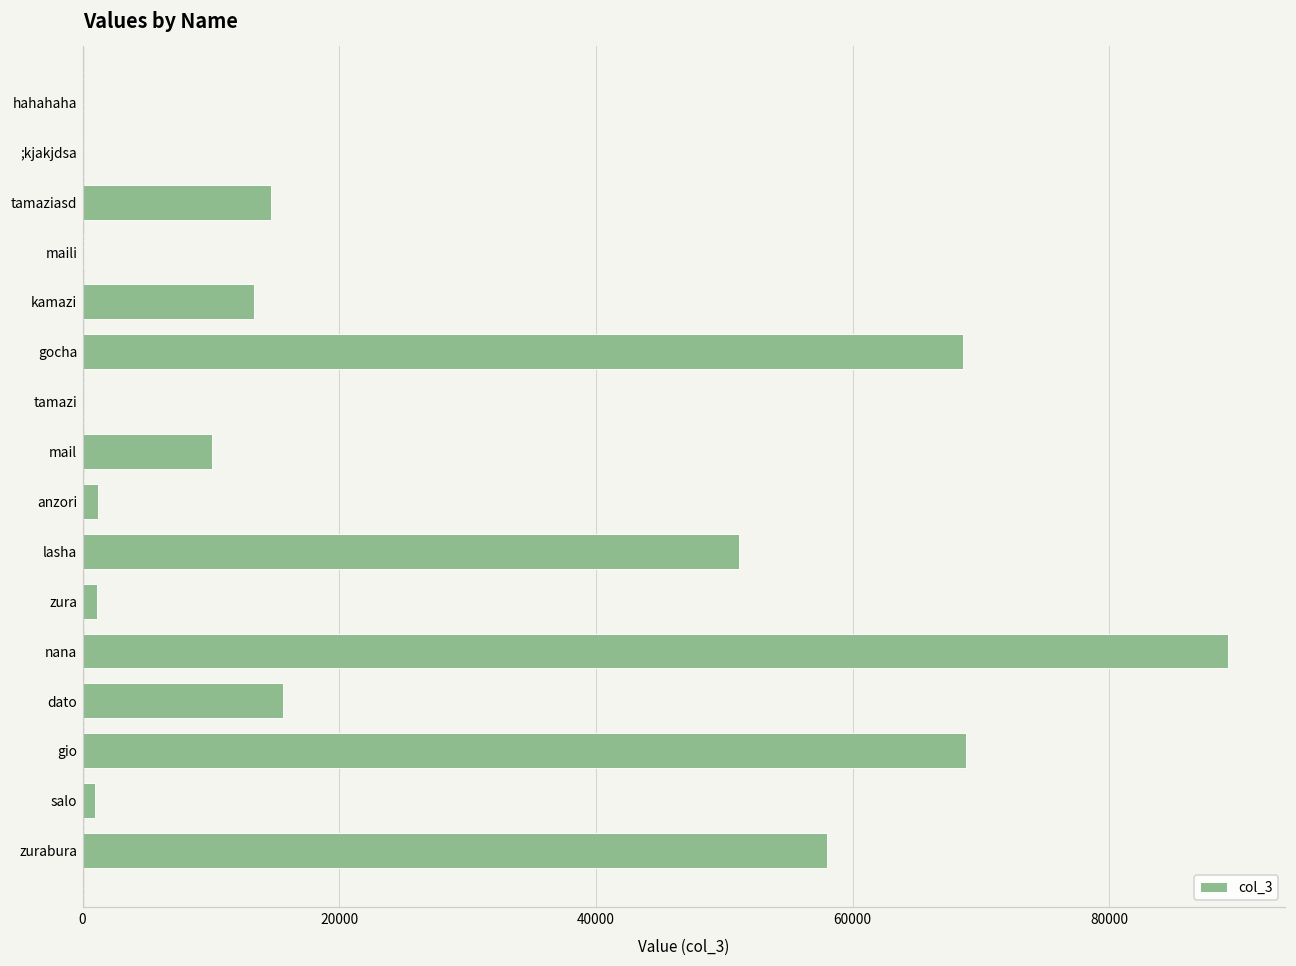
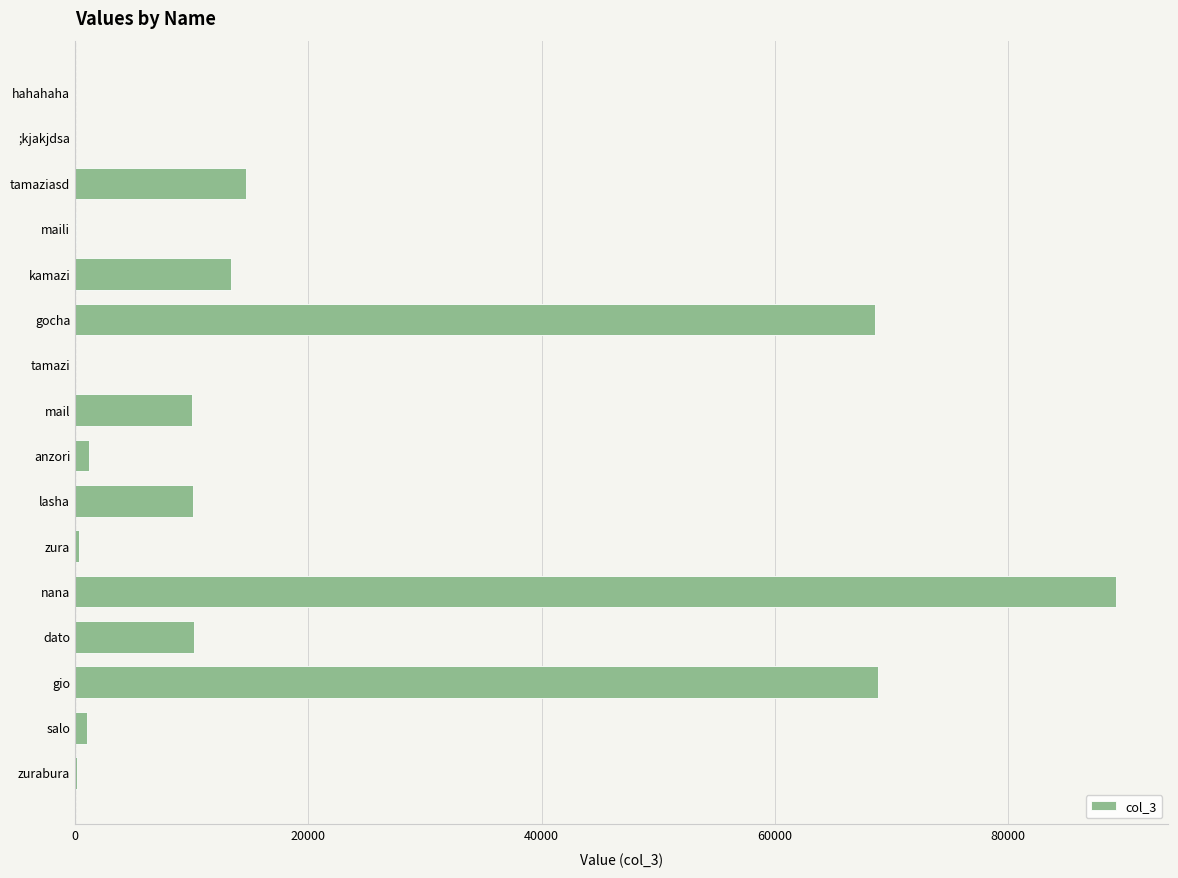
lasha: 51100 -> 10100
zura: 1100 -> 300
dato: 15600 -> 10200
zurabura: 58000 -> 100
